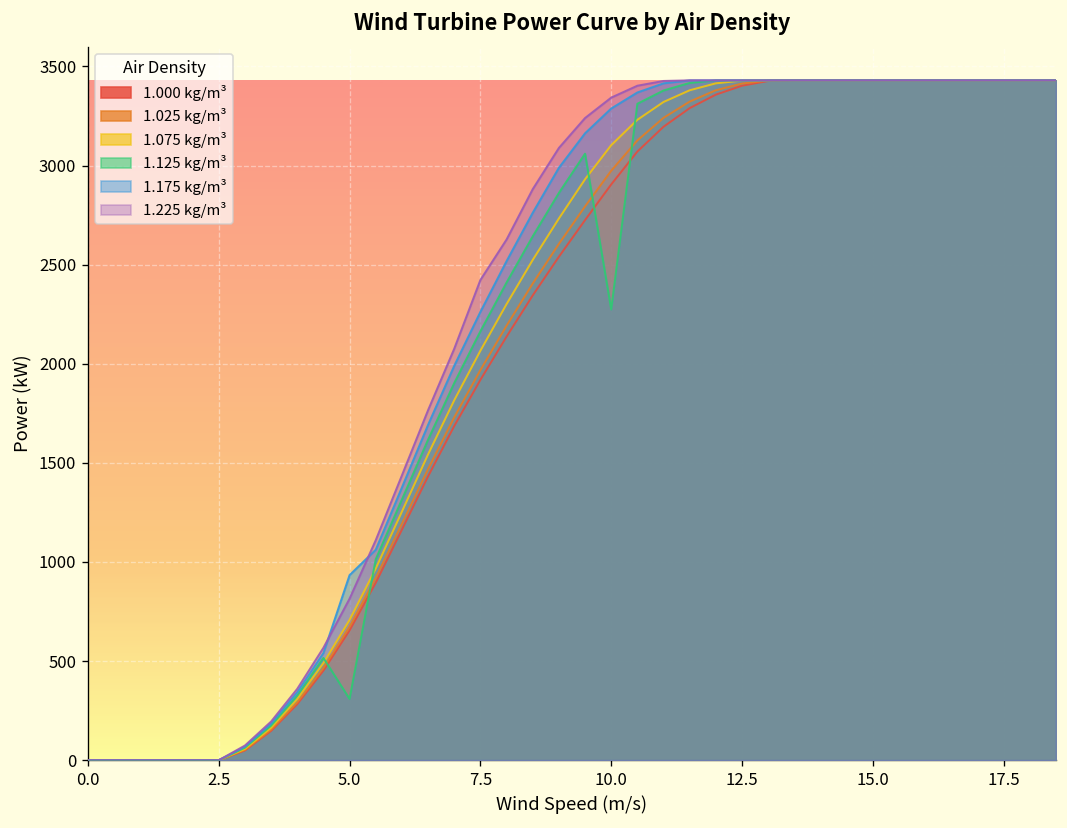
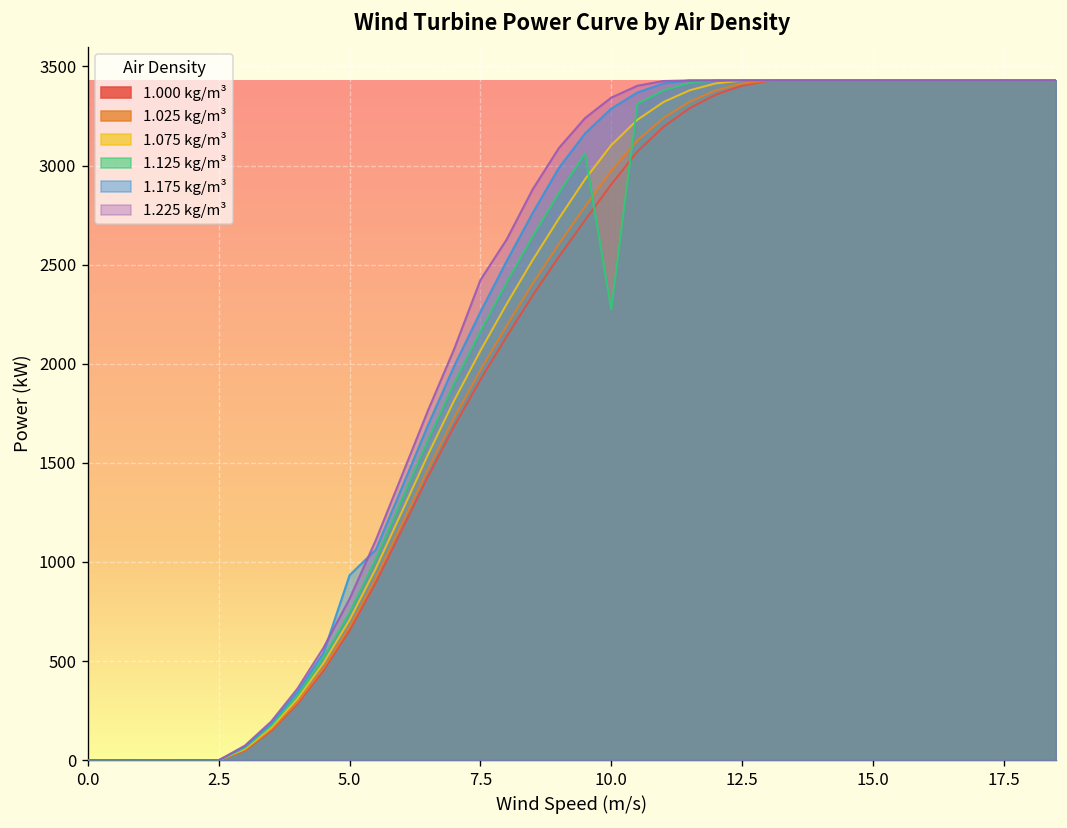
1.125 kg/m³, 5.0: 310 -> 740
